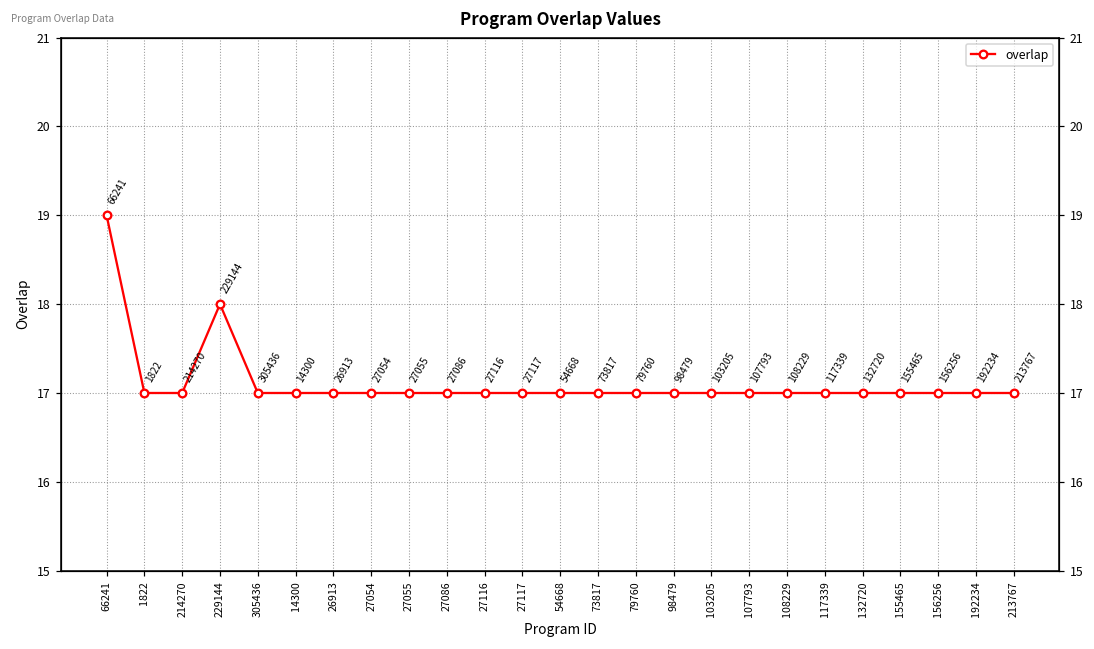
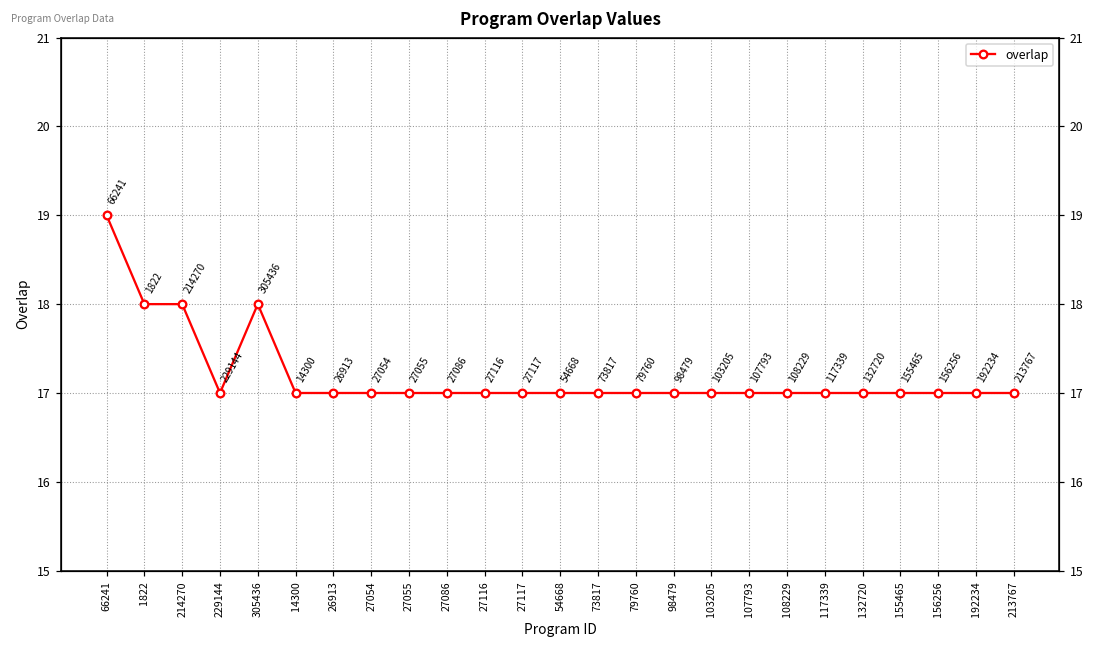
1822: 17 -> 18
214270: 17 -> 18
229144: 18 -> 17
305436: 17 -> 18
